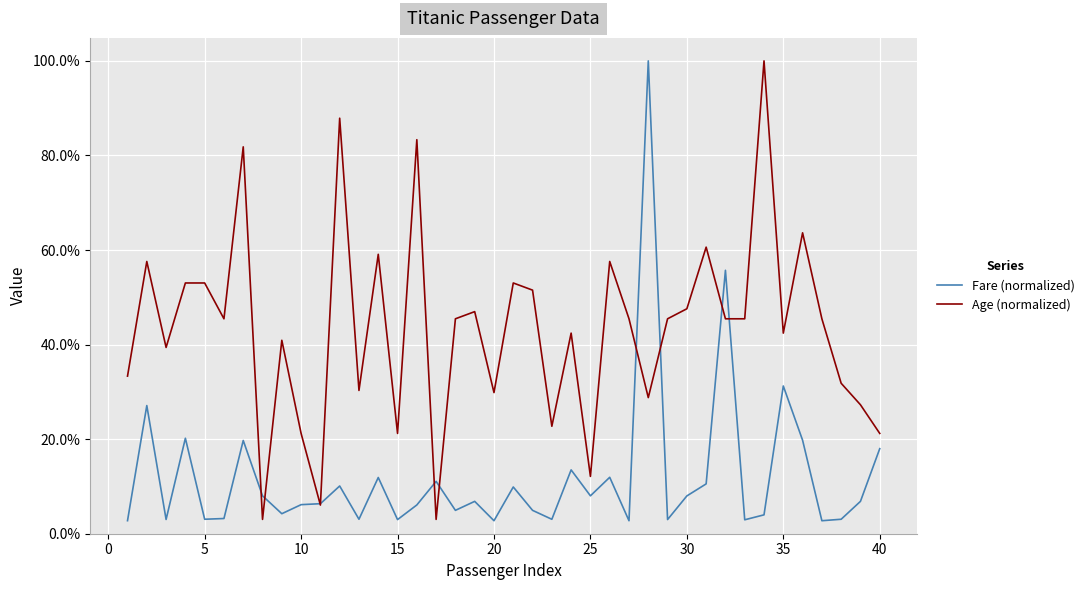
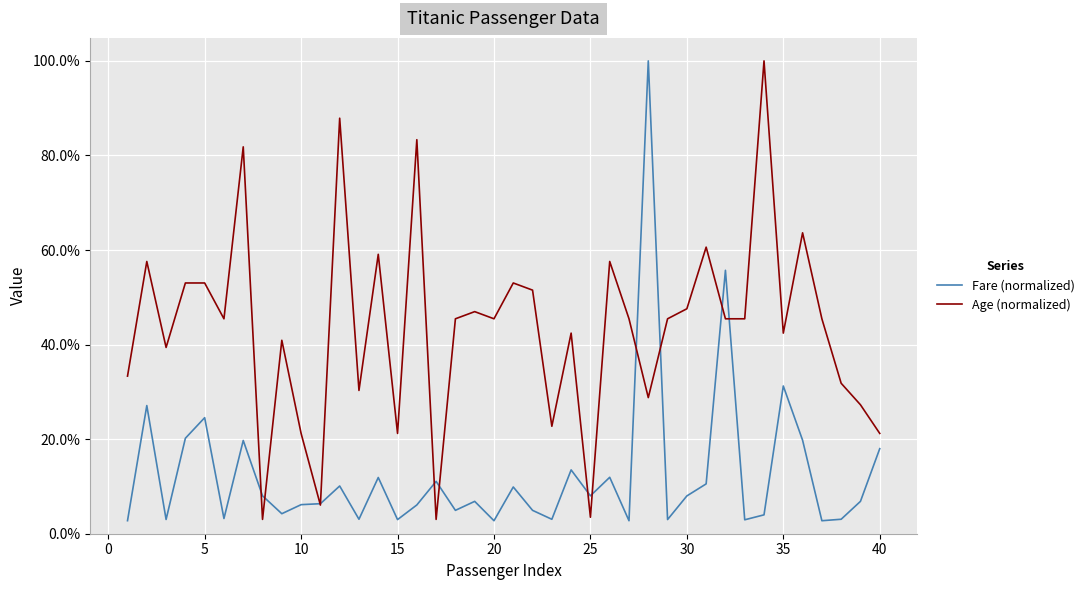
Fare (normalized), 5: 3% -> 25%
Age (normalized), 20: 30% -> 45%
Age (normalized), 25: 12% -> 3%
